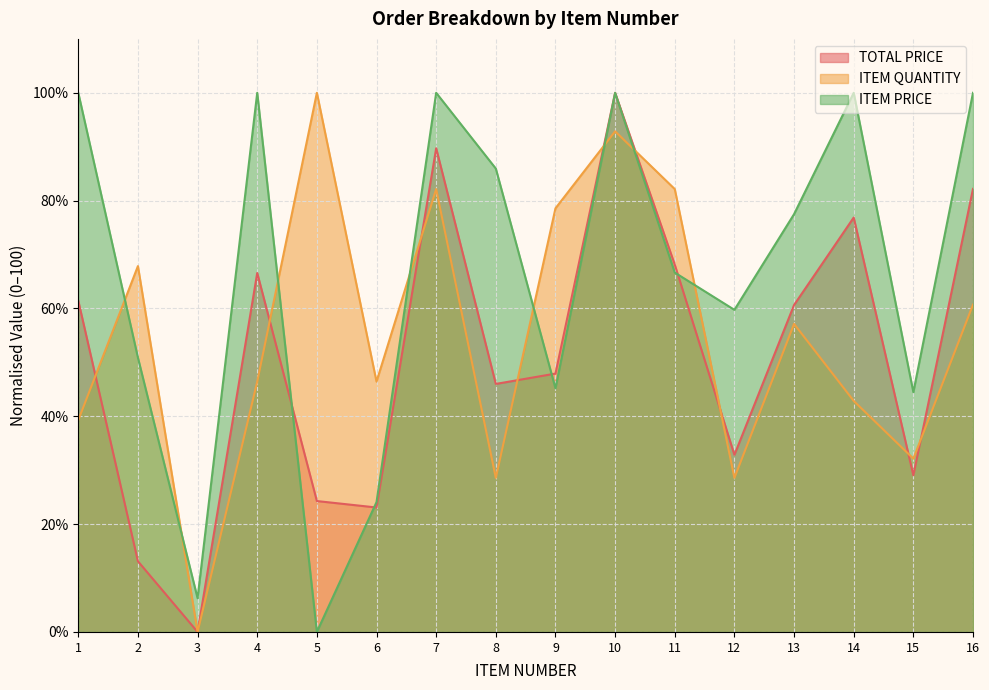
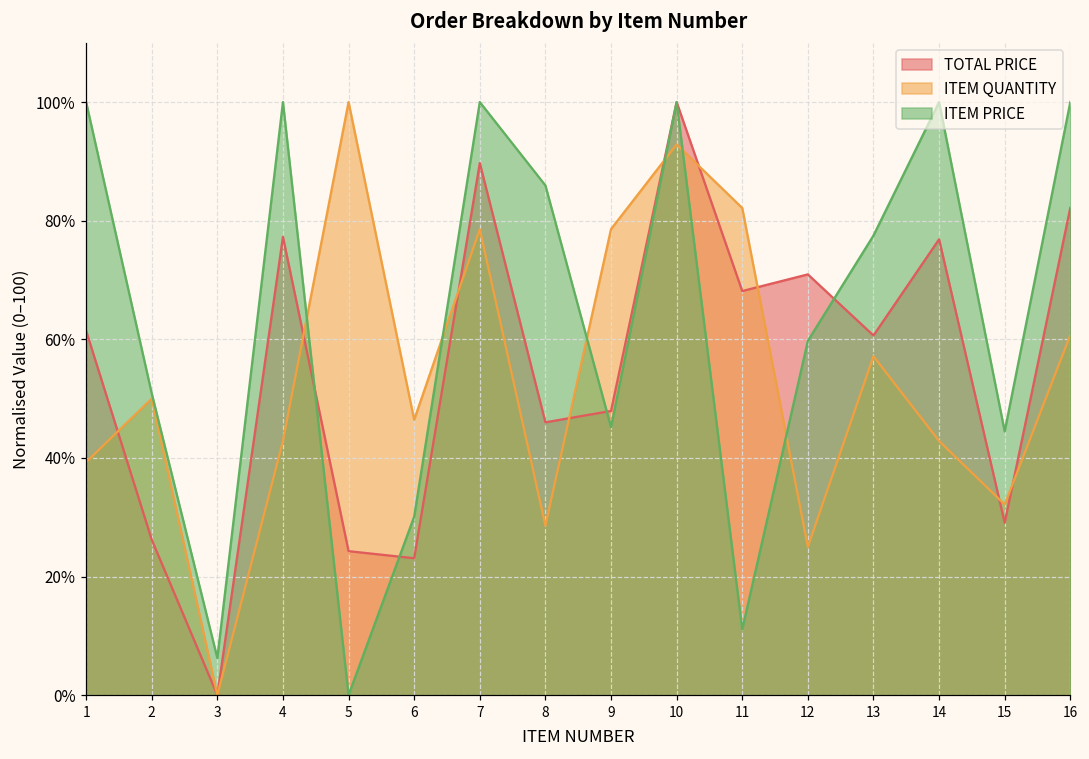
TOTAL PRICE, 2: 13% -> 26%
ITEM QUANTITY, 2: 68% -> 50%
TOTAL PRICE, 4: 67% -> 77%
ITEM QUANTITY, 4: 46% -> 43%
ITEM PRICE, 6: 24% -> 30%
ITEM QUANTITY, 7: 82% -> 79%
ITEM PRICE, 11: 67% -> 11%
TOTAL PRICE, 12: 33% -> 71%
ITEM QUANTITY, 12: 29% -> 25%
